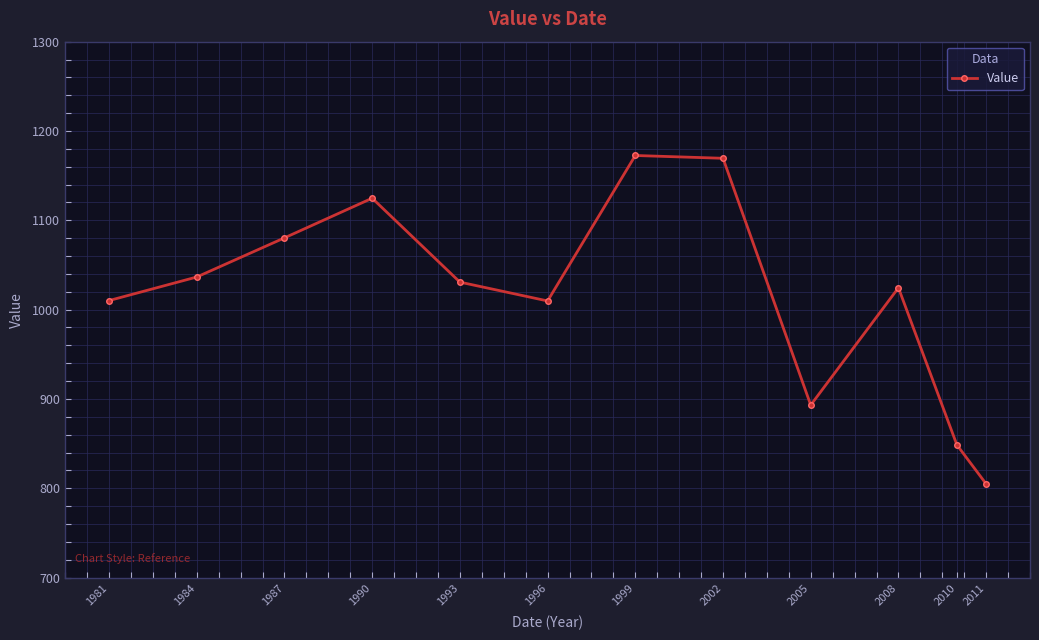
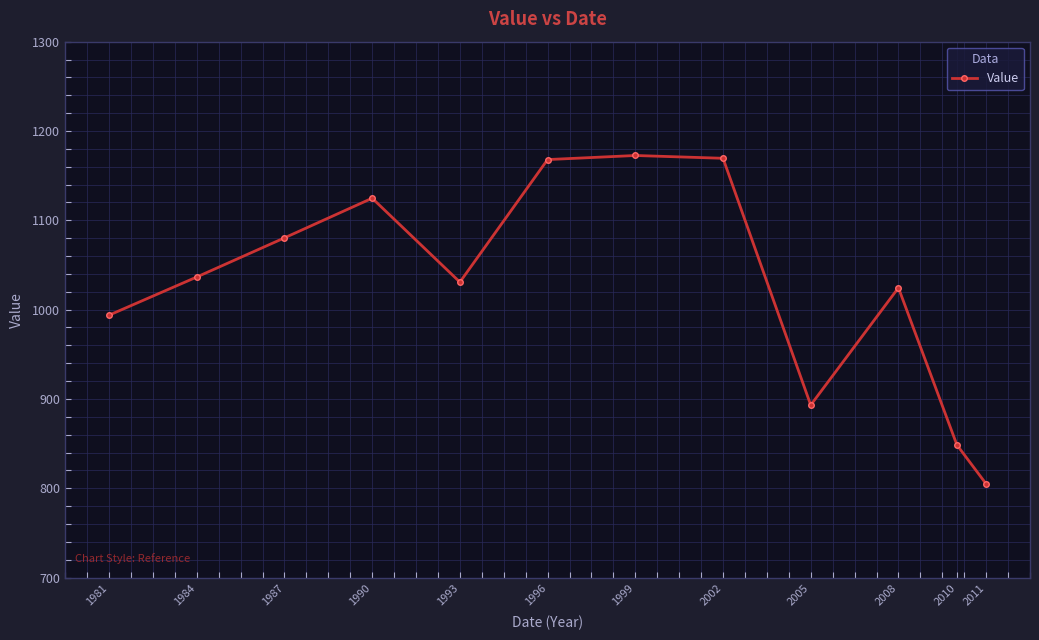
1981: 1010 -> 990
1996: 1010 -> 1170
